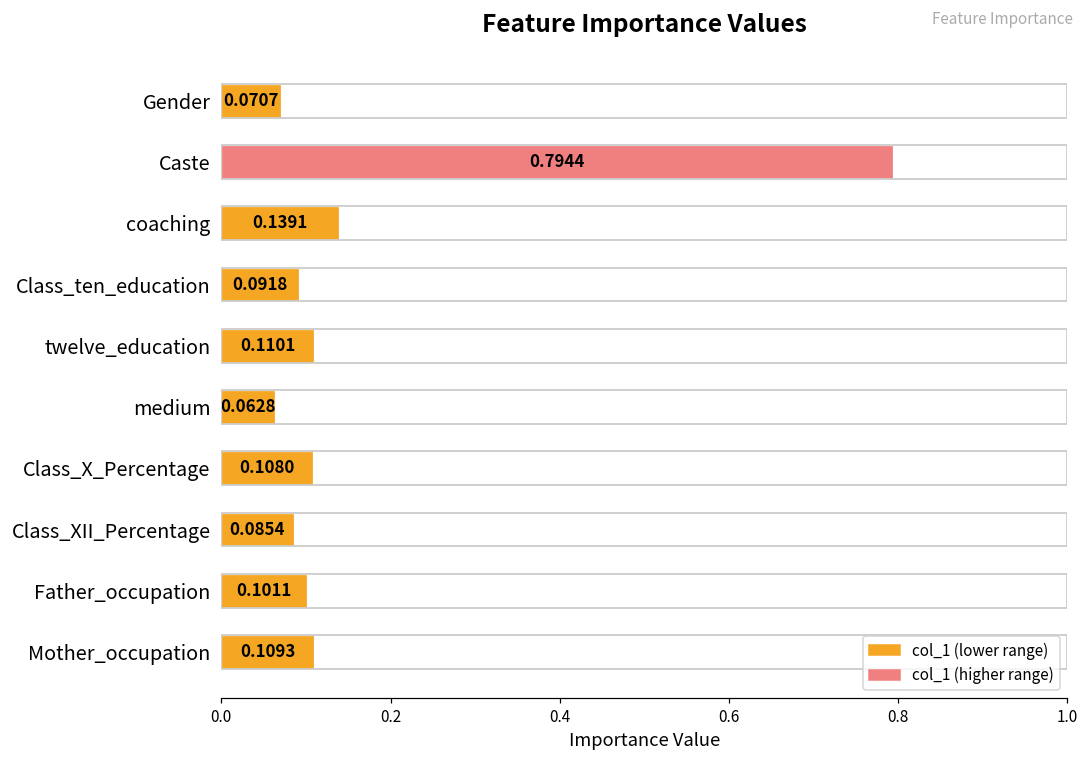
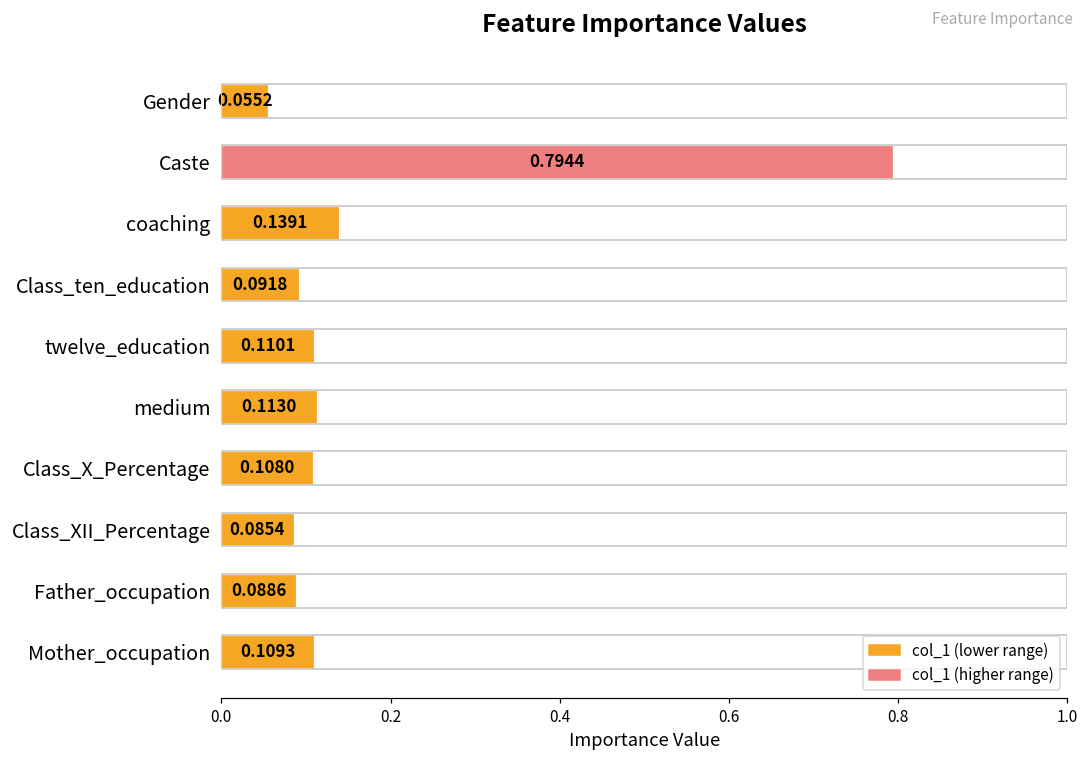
Gender: 0.0707 -> 0.0552
medium: 0.0628 -> 0.1130
Father_occupation: 0.1011 -> 0.0886
